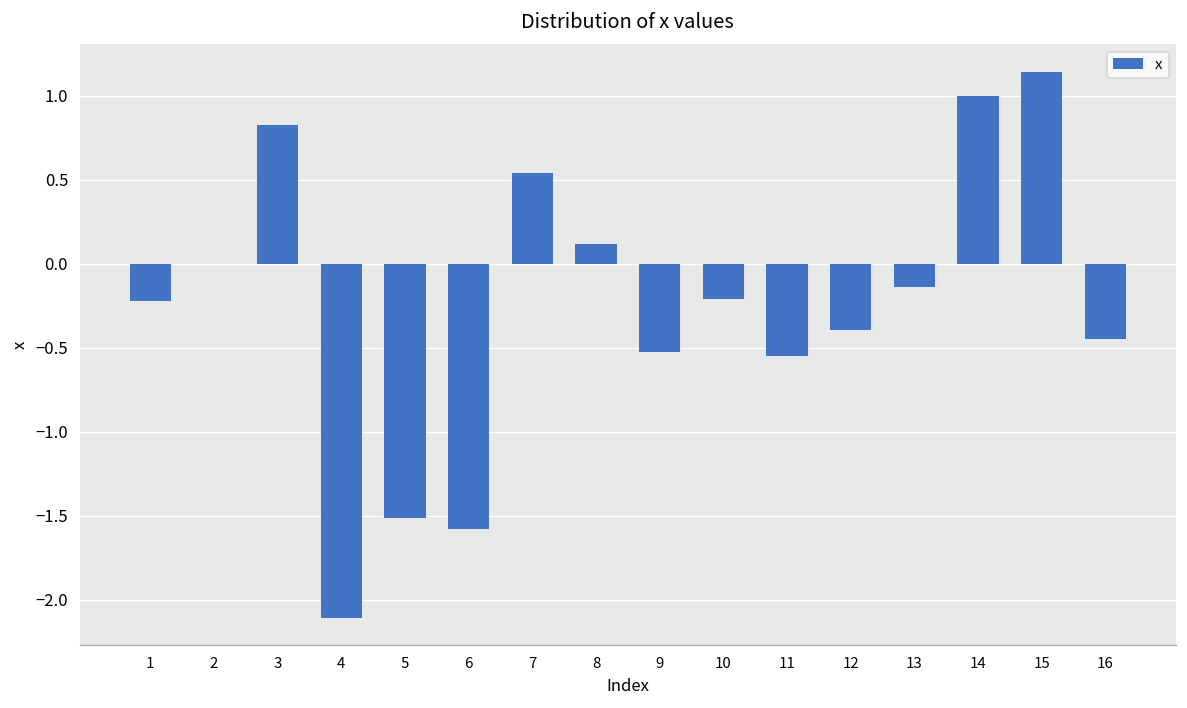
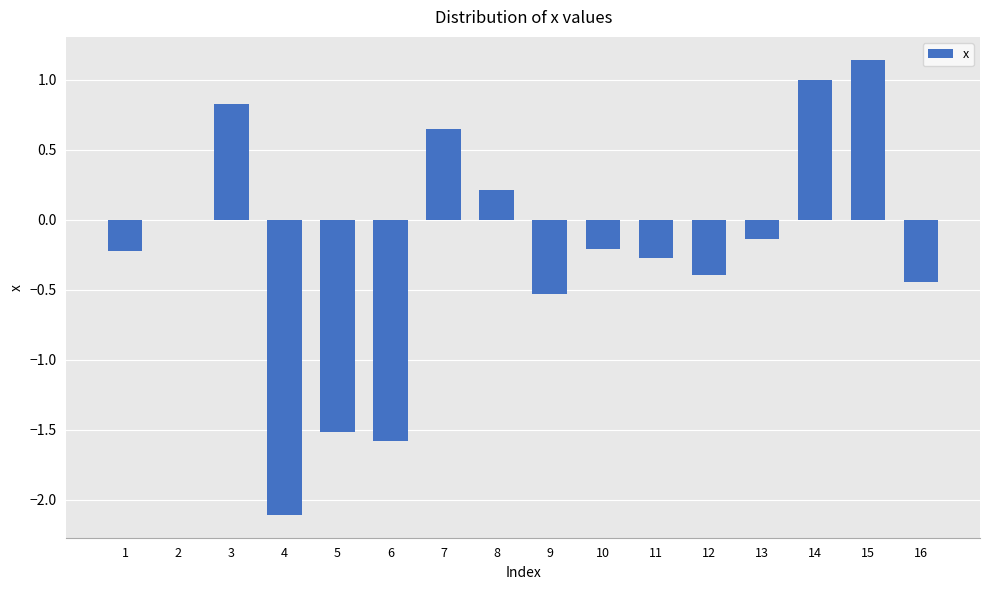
7: 0.54 -> 0.65
8: 0.12 -> 0.21
11: -0.55 -> -0.27
